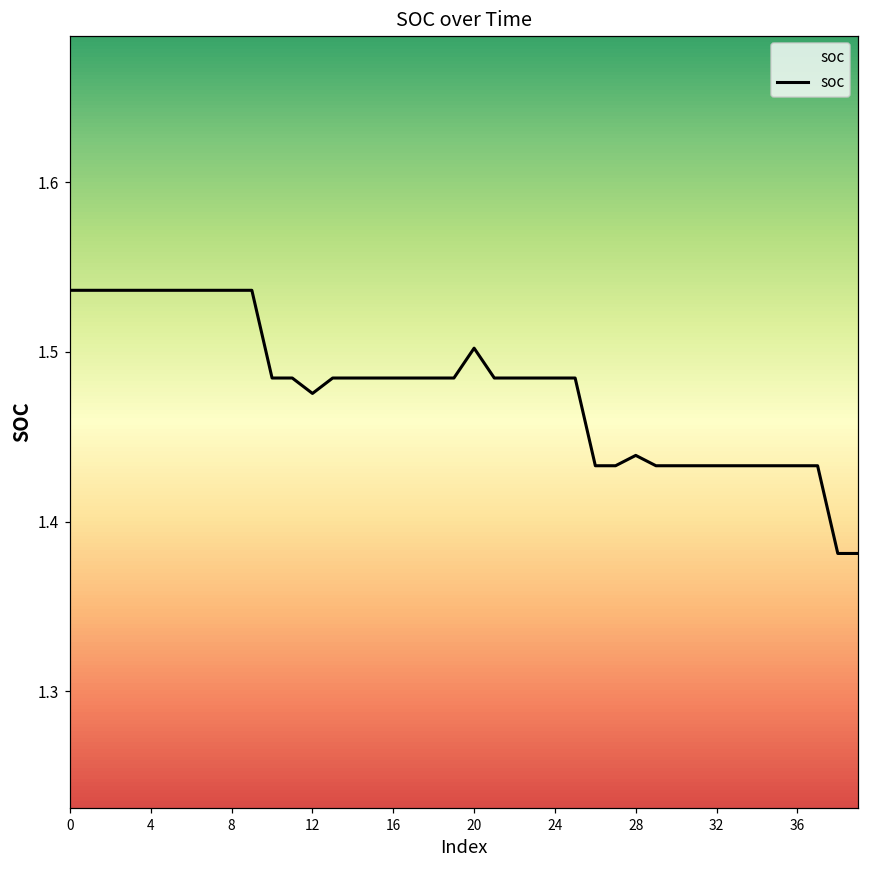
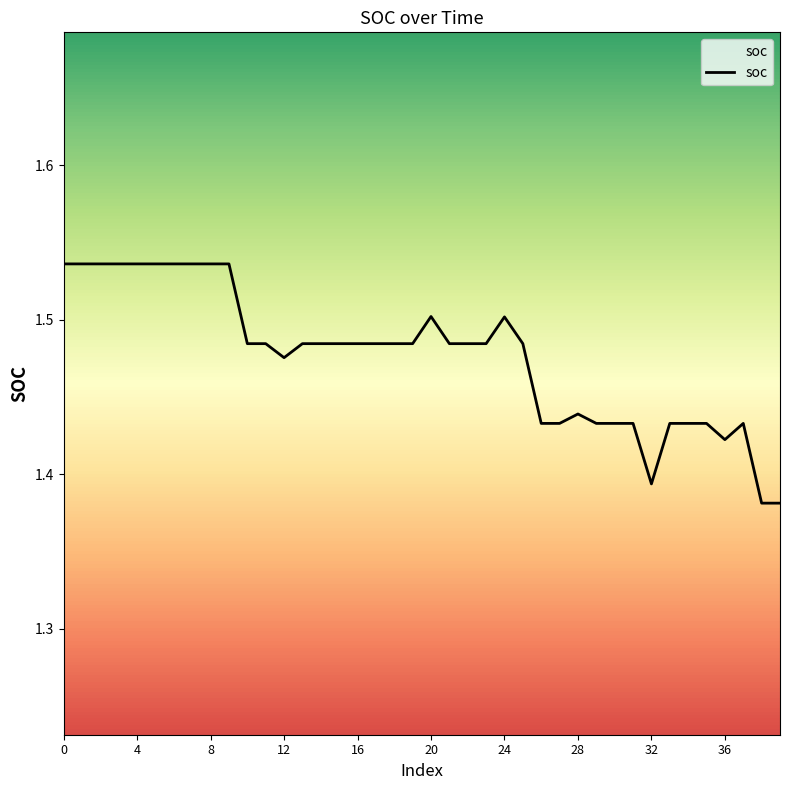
24: 1.485 -> 1.502
32: 1.433 -> 1.394
36: 1.433 -> 1.422
